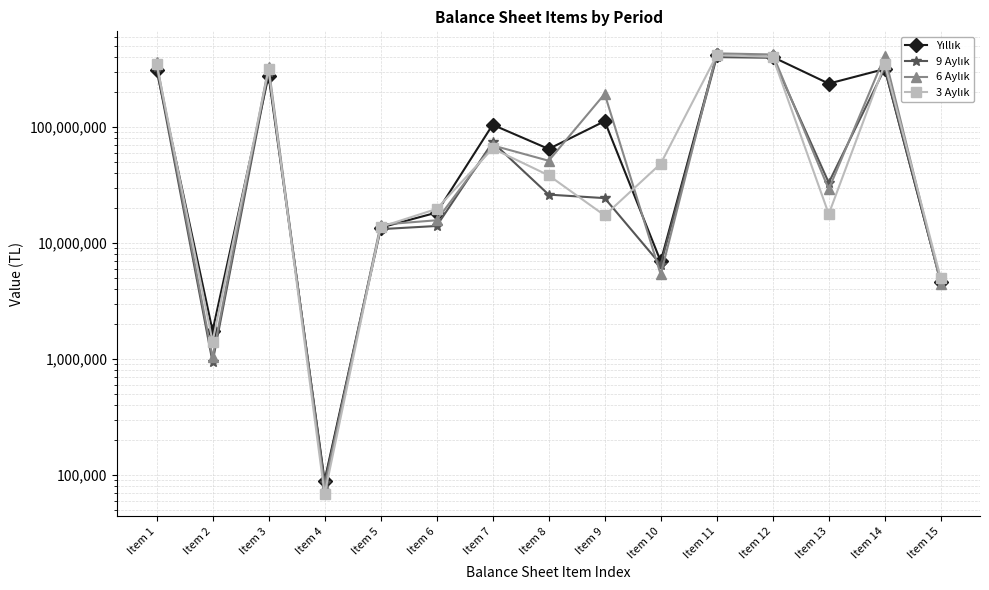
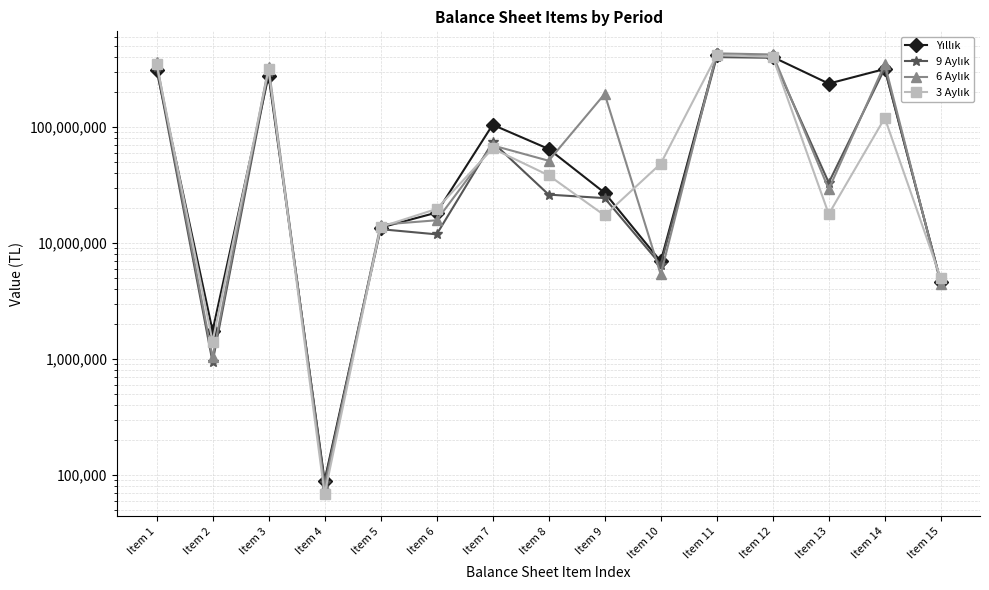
9 Aylık, Item 6: 14,000,000 -> 12,000,000
Yıllık, Item 9: 110,000,000 -> 27,000,000
6 Aylık, Item 14: 410,000,000 -> 350,000,000
3 Aylık, Item 14: 350,000,000 -> 120,000,000
